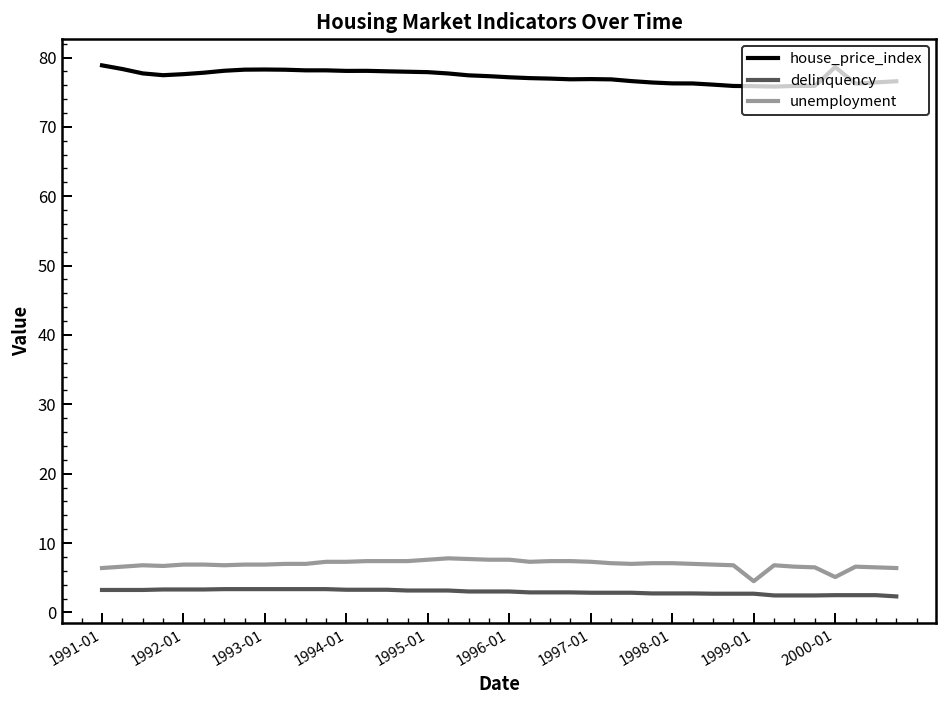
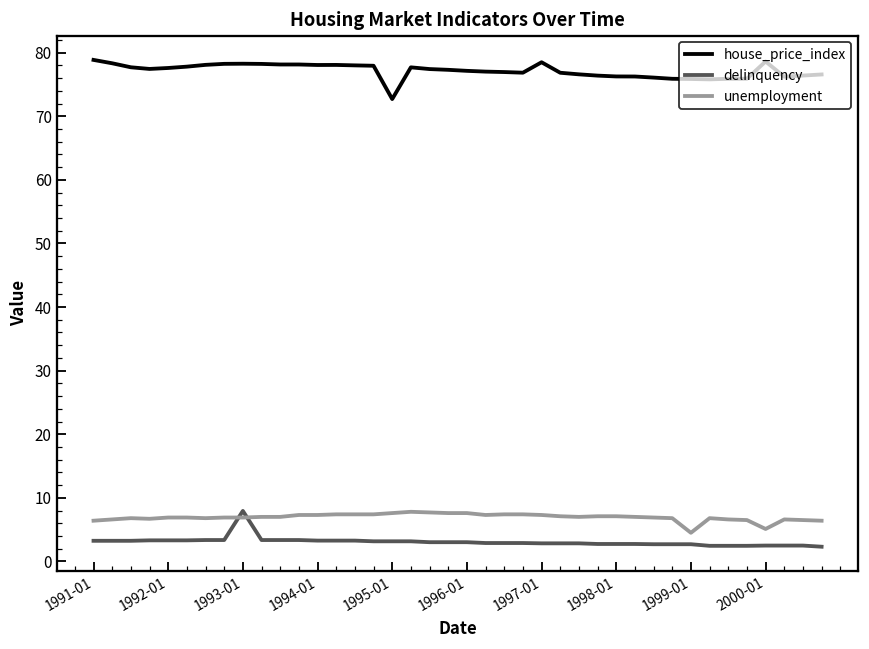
delinquency, 1993-01: 3 -> 8
house_price_index, 1995-01: 78 -> 73
house_price_index, 1997-01: 77 -> 79
